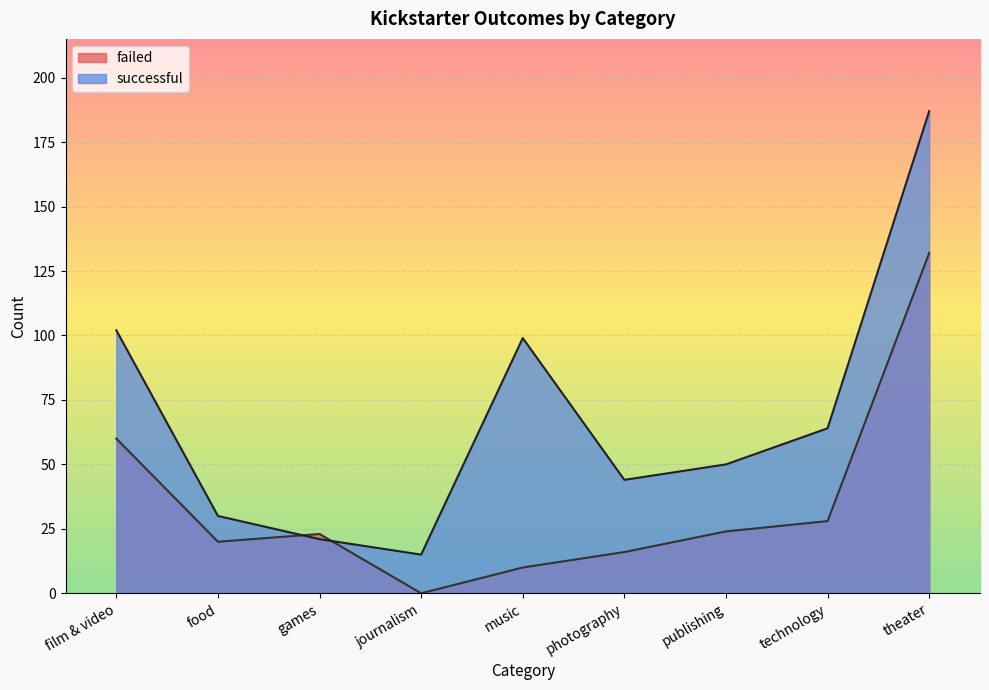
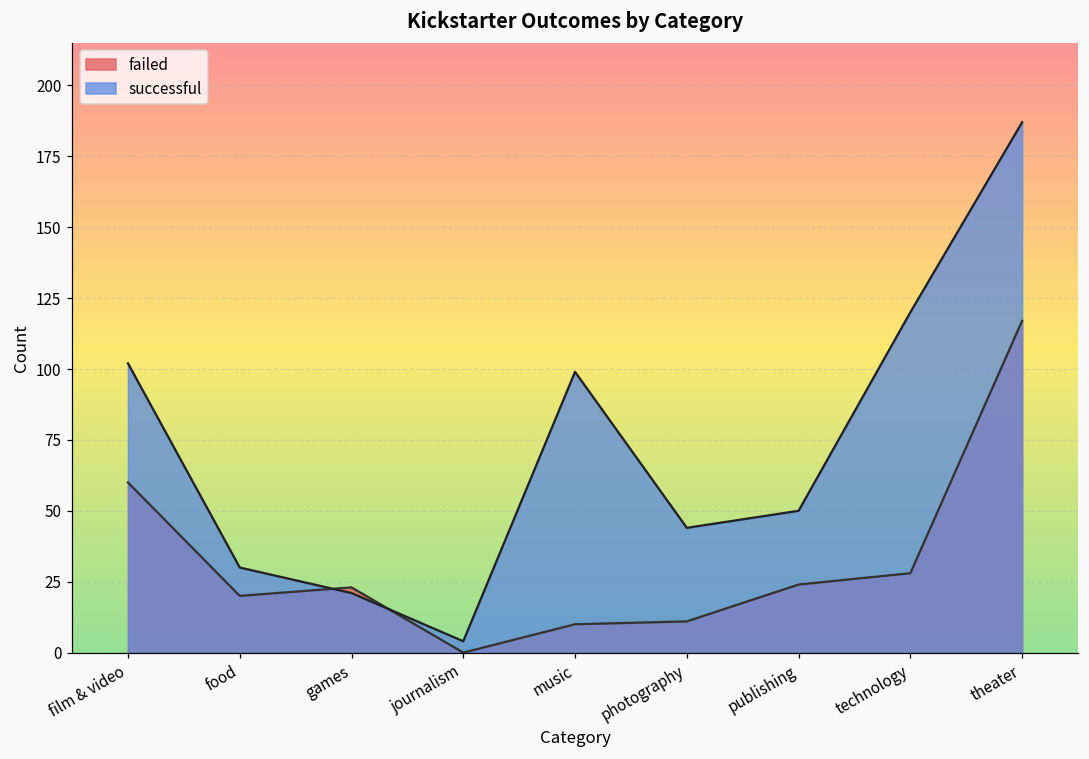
successful, journalism: 15 -> 4
failed, photography: 16 -> 11
successful, technology: 64 -> 120
failed, theater: 132 -> 117
